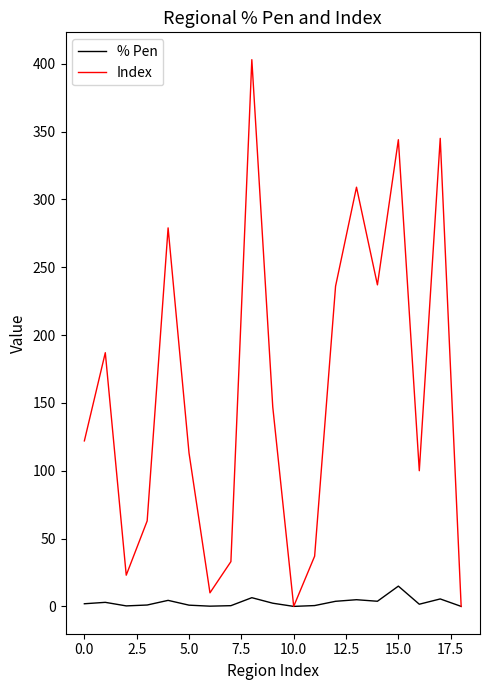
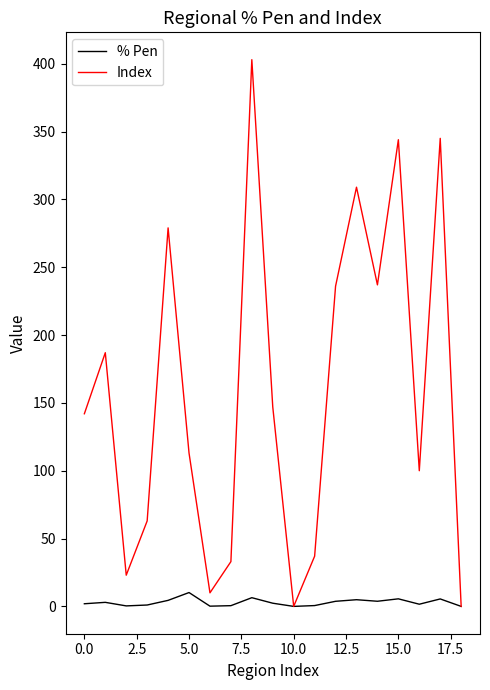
Index, 0.0: 122 -> 142
% Pen, 5.0: 1 -> 10
% Pen, 15.0: 15 -> 6
